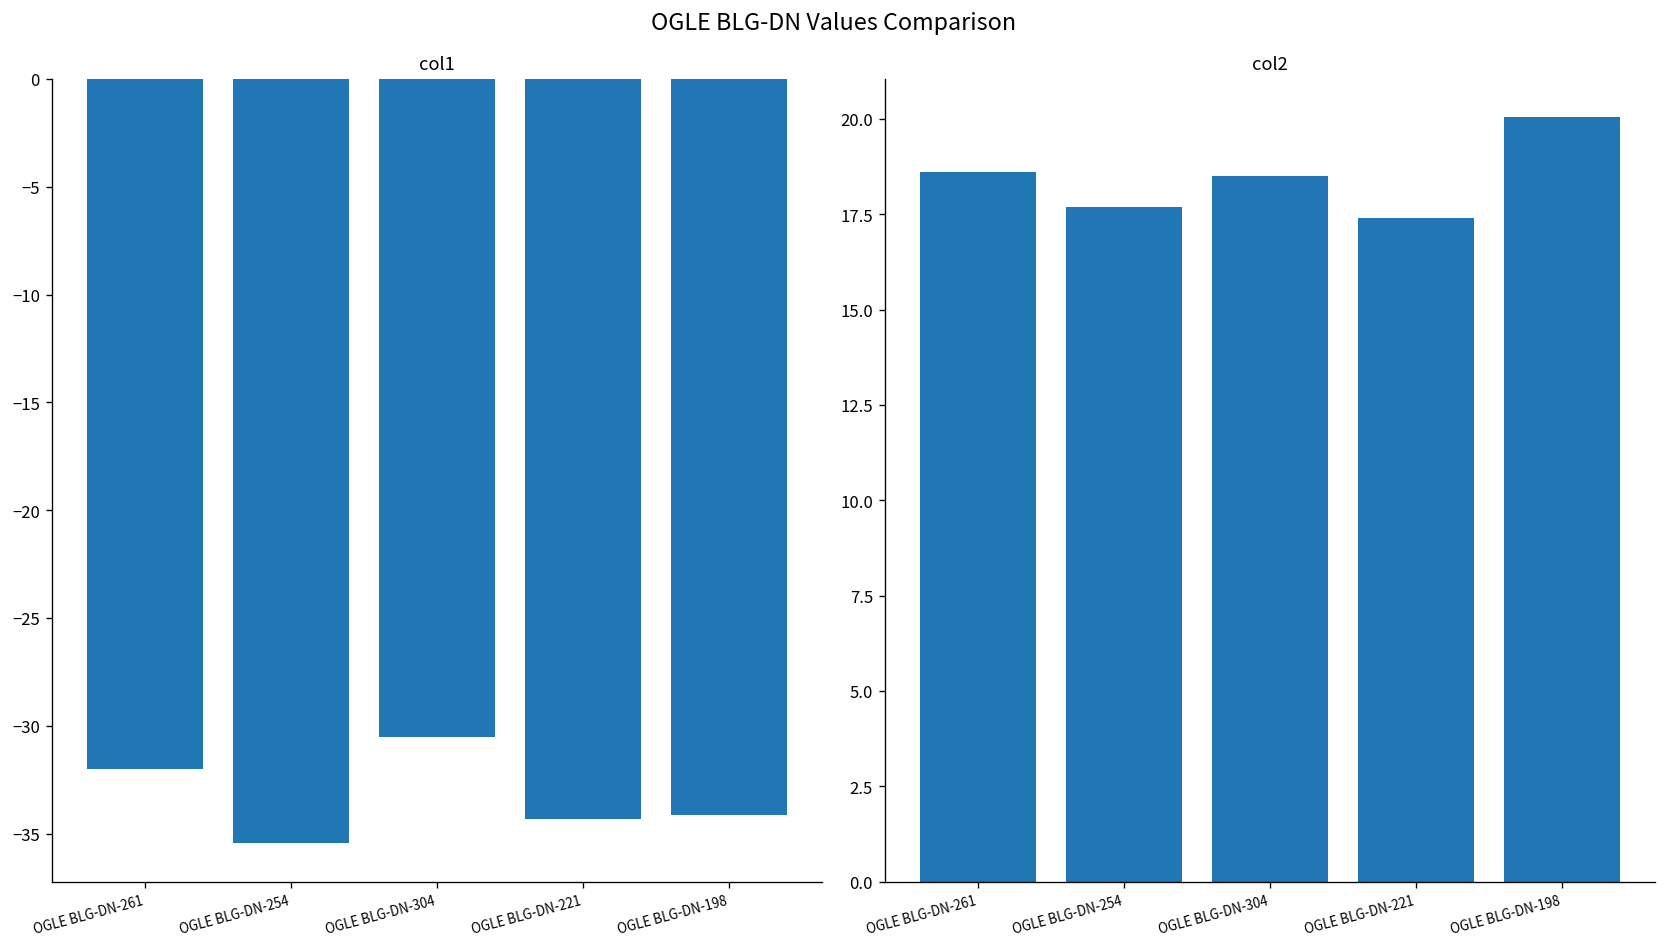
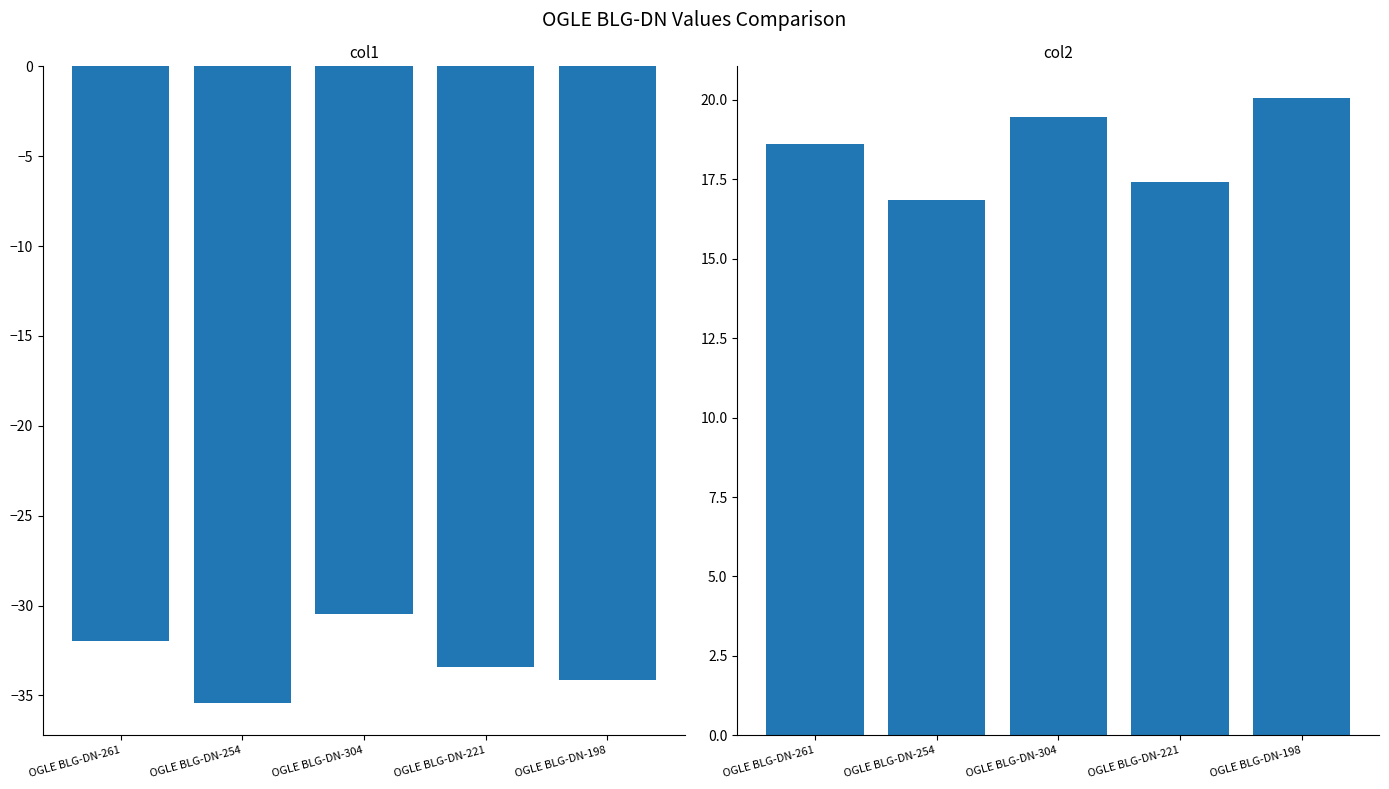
col1, OGLE BLG-DN-221: -34.3 -> -33.4
col2, OGLE BLG-DN-254: 17.7 -> 16.9
col2, OGLE BLG-DN-304: 18.5 -> 19.5
